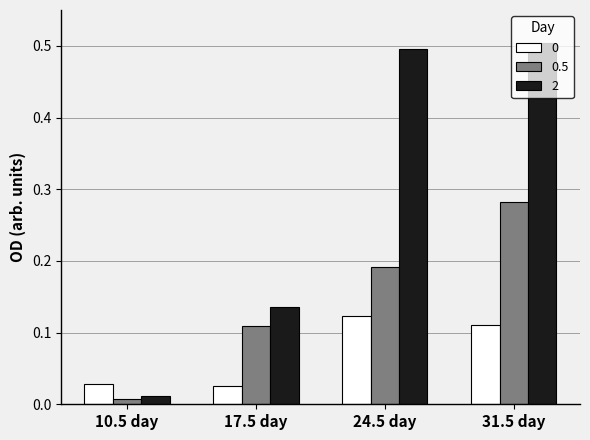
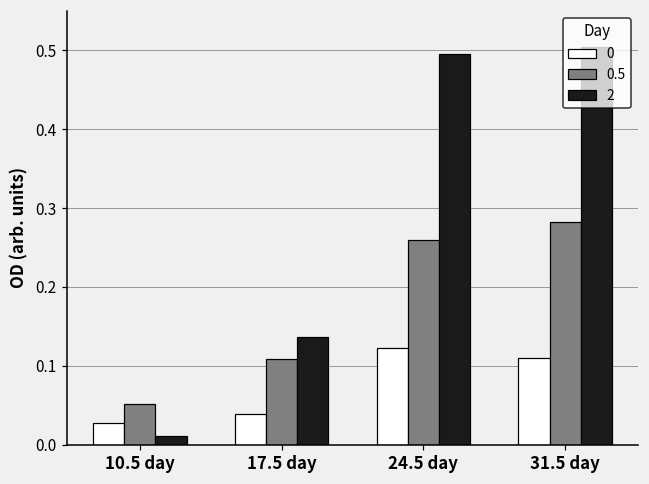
0.5, 10.5 day: 0.01 -> 0.05
0, 17.5 day: 0.03 -> 0.04
0.5, 24.5 day: 0.19 -> 0.26
